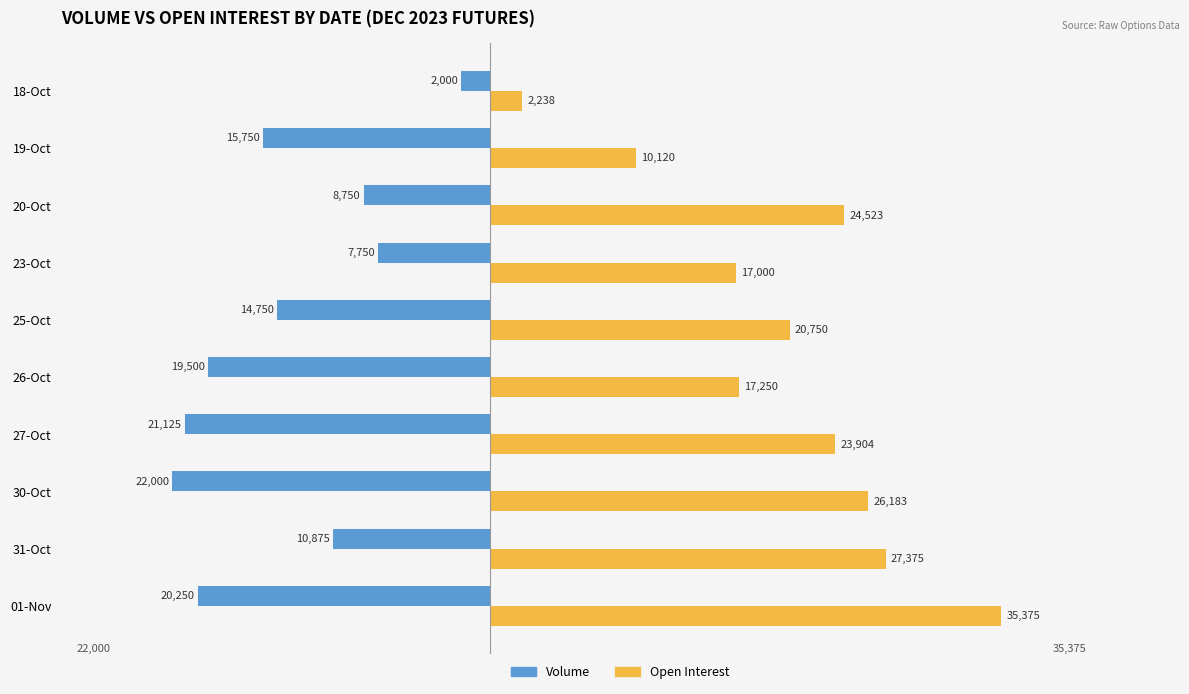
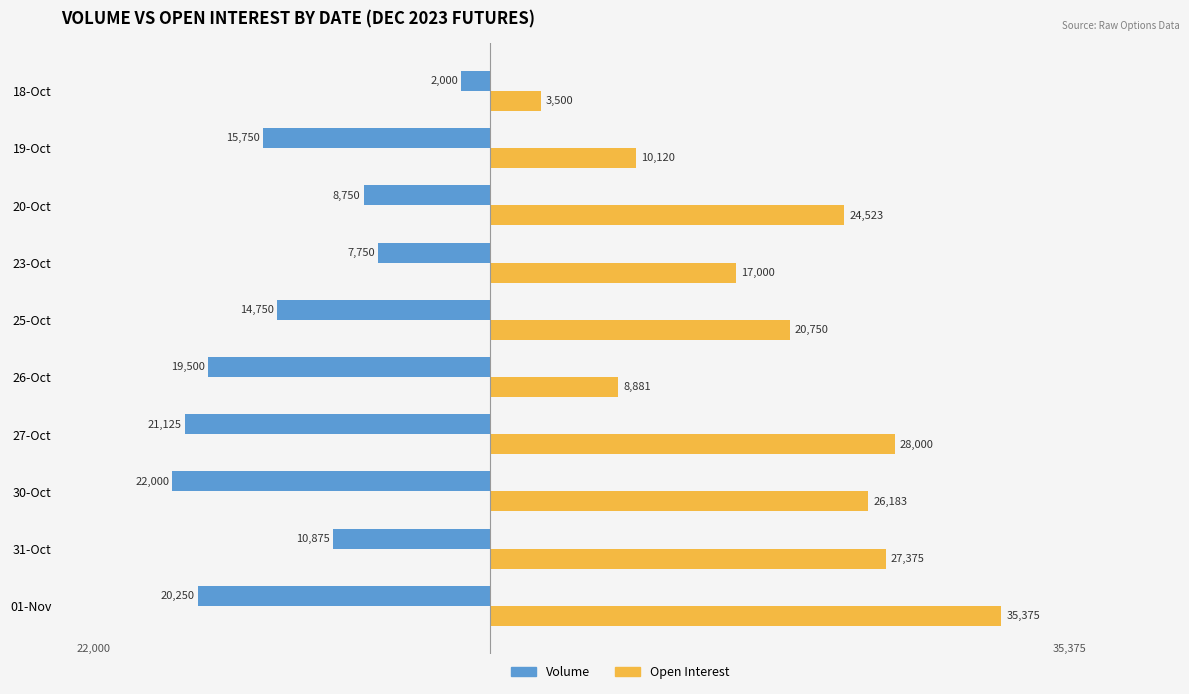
Open Interest, 18-Oct: 2,238 -> 3,500
Open Interest, 26-Oct: 17,250 -> 8,881
Open Interest, 27-Oct: 23,904 -> 28,000
